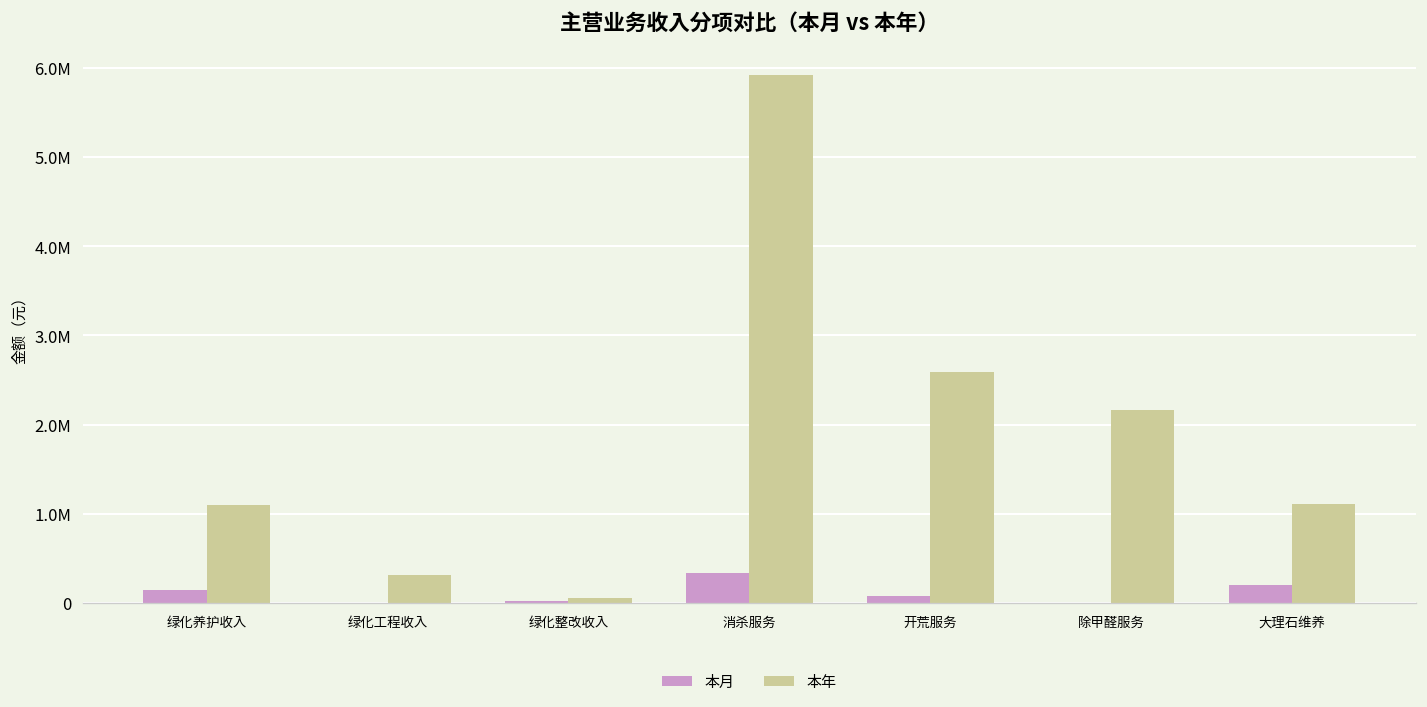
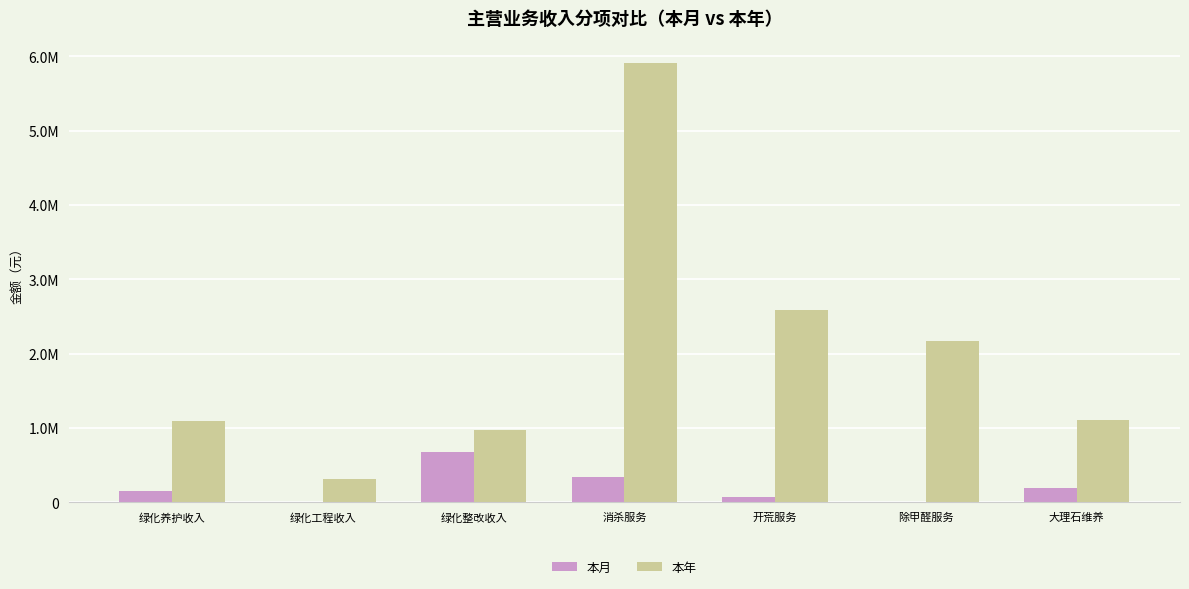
本月, 绿化整改收入: 0 -> 700000
本年, 绿化整改收入: 100000 -> 1000000
